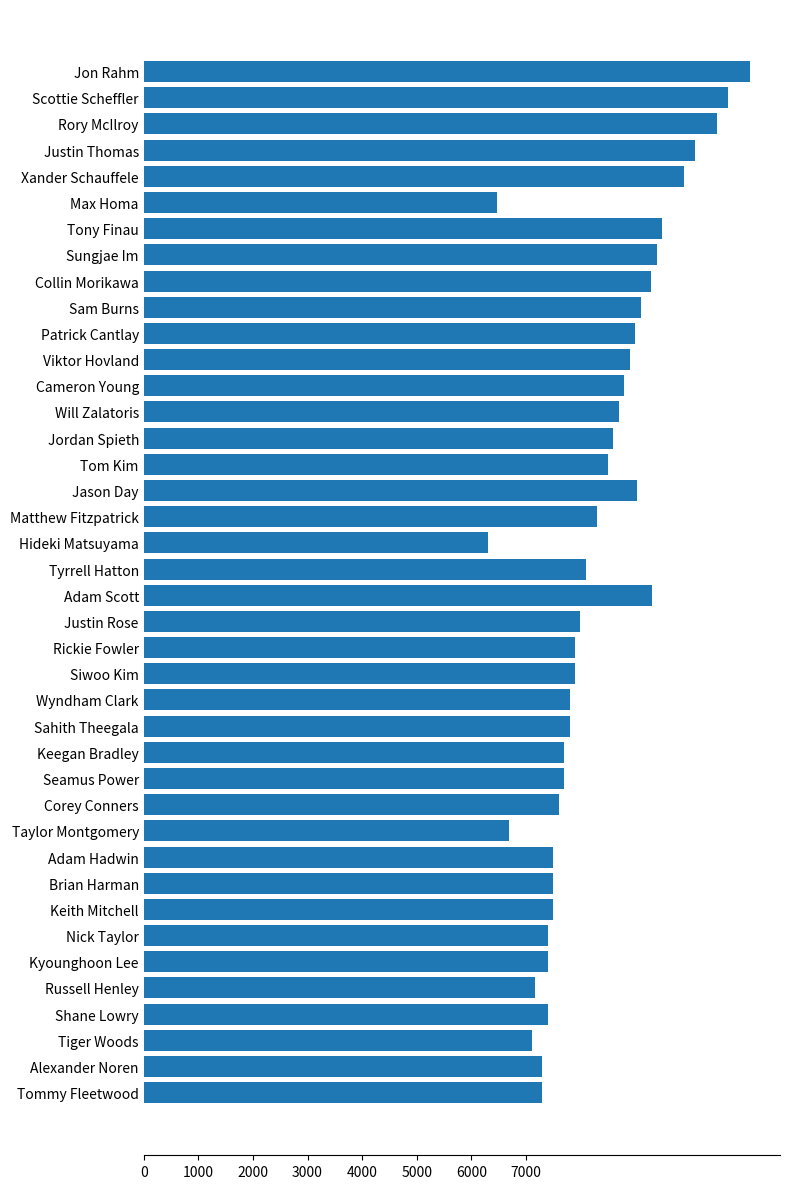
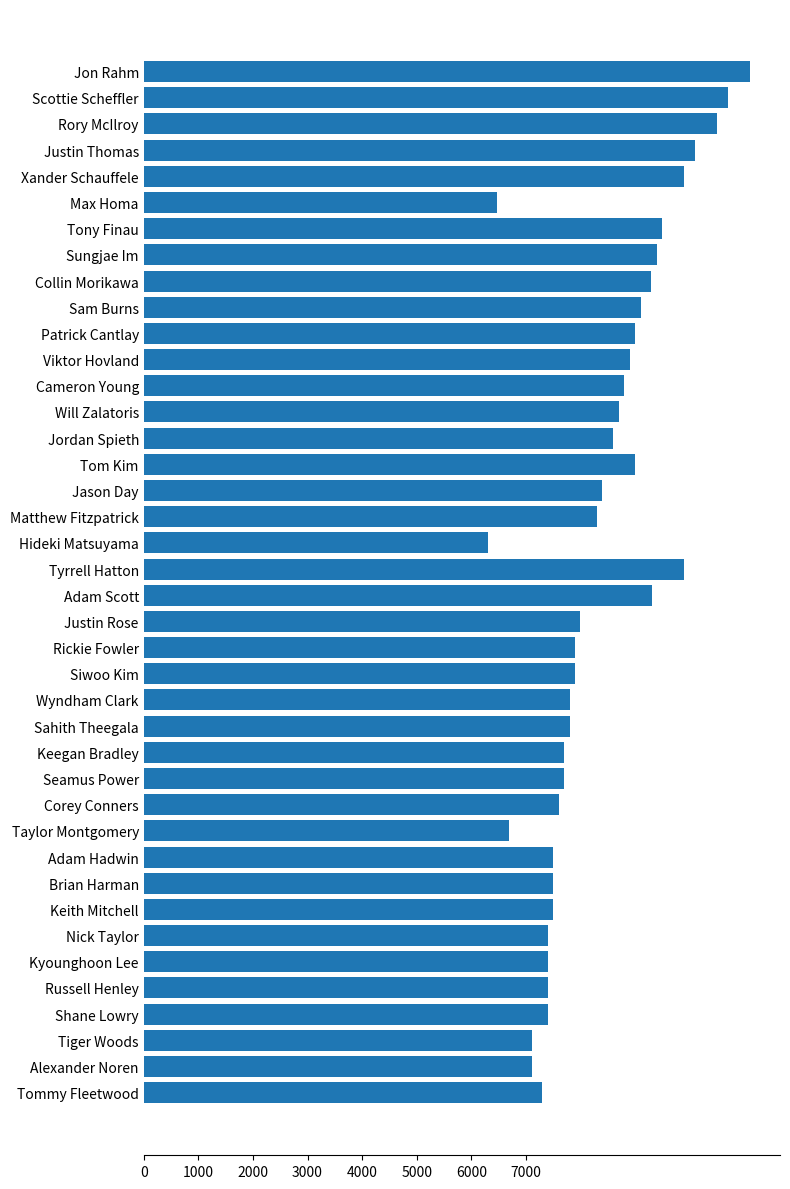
Tom Kim: 8500 -> 9000
Jason Day: 9000 -> 8400
Tyrrell Hatton: 8100 -> 9900
Russell Henley: 7200 -> 7400
Alexander Noren: 7300 -> 7100
